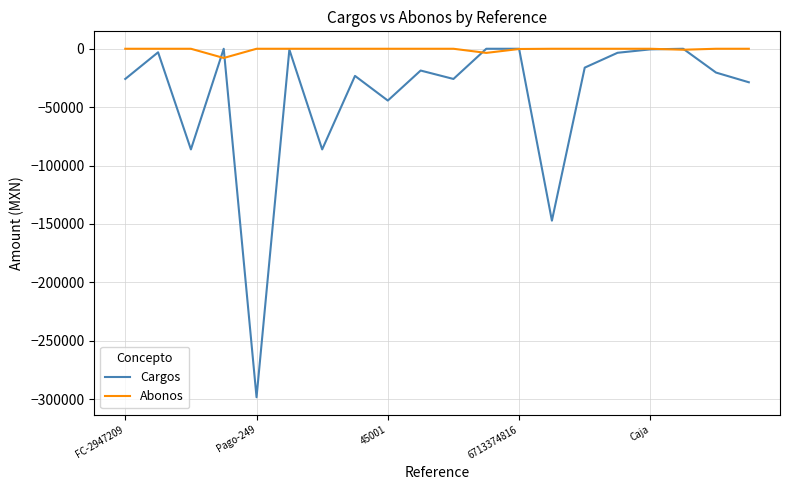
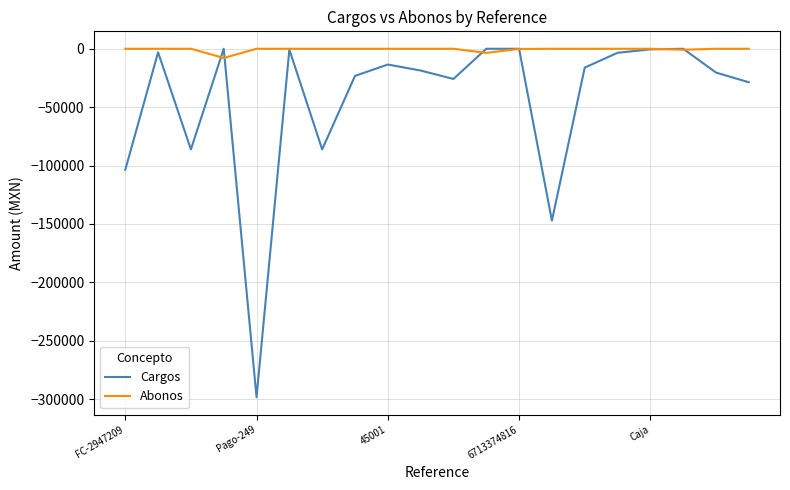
Cargos, FC-2947209: -26000 -> -104000
Cargos, 45001: -44000 -> -14000
